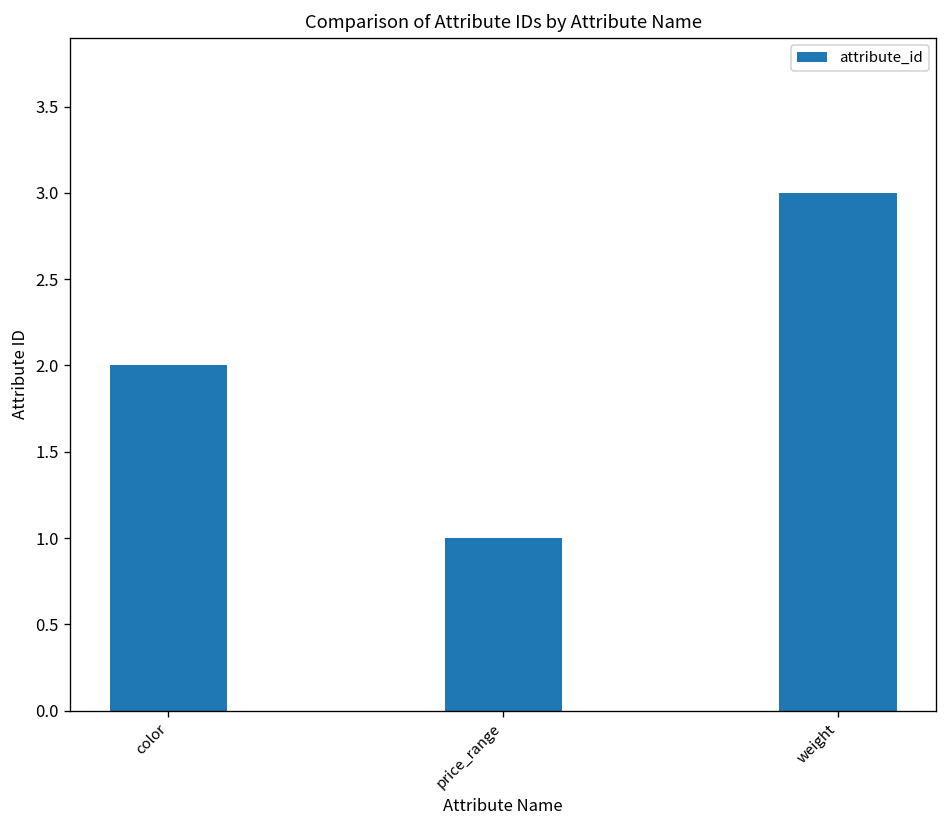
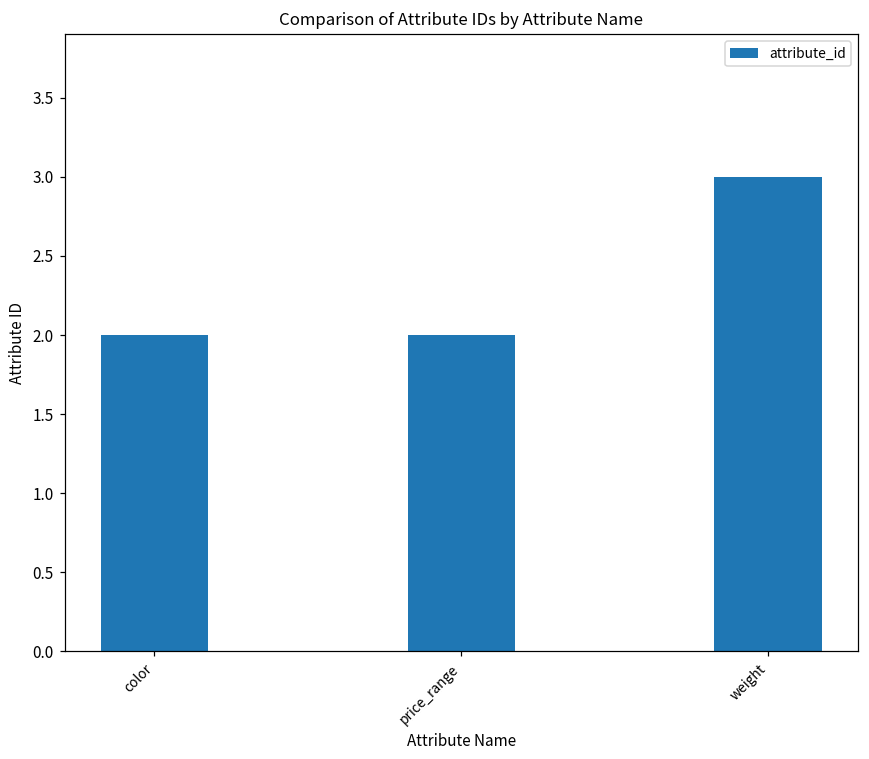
price_range: 1 -> 2
